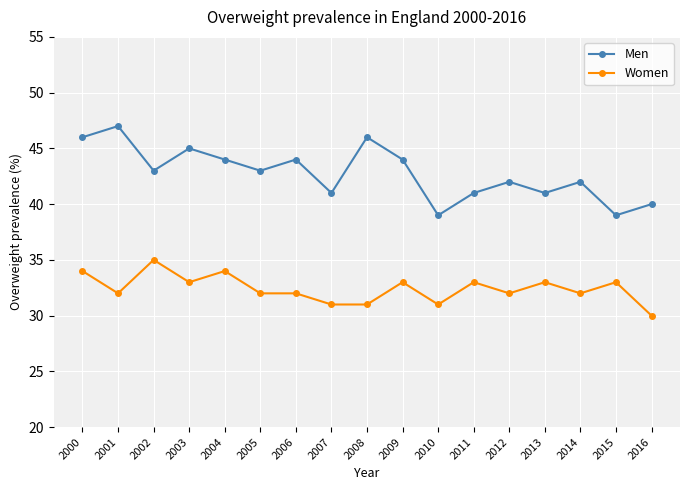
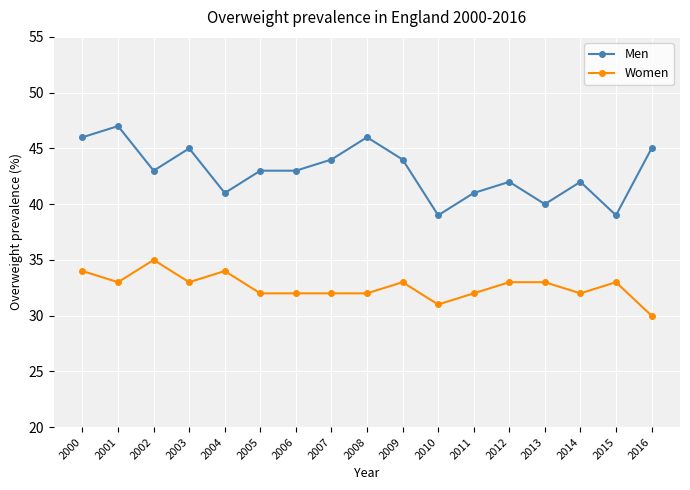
Women, 2001: 32 -> 33
Men, 2004: 44 -> 41
Men, 2006: 44 -> 43
Men, 2007: 41 -> 44
Women, 2007: 31 -> 32
Women, 2008: 31 -> 32
Women, 2011: 33 -> 32
Women, 2012: 32 -> 33
Men, 2013: 41 -> 40
Men, 2016: 40 -> 45
